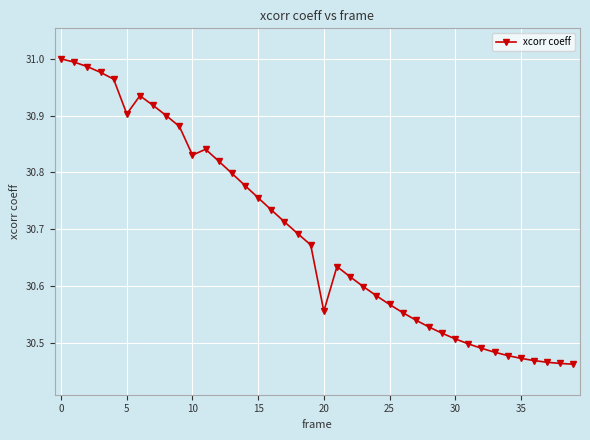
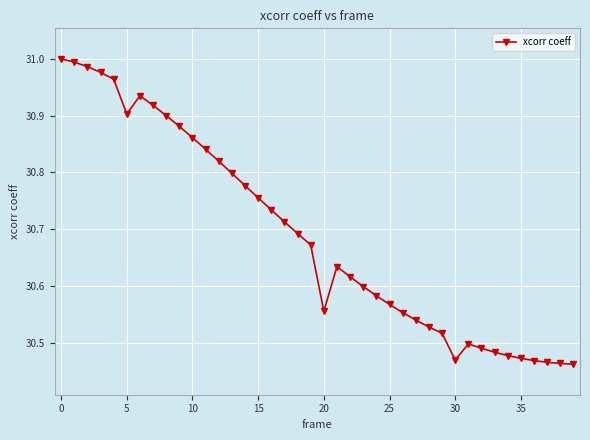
10: 30.83 -> 30.86
30: 30.51 -> 30.47
